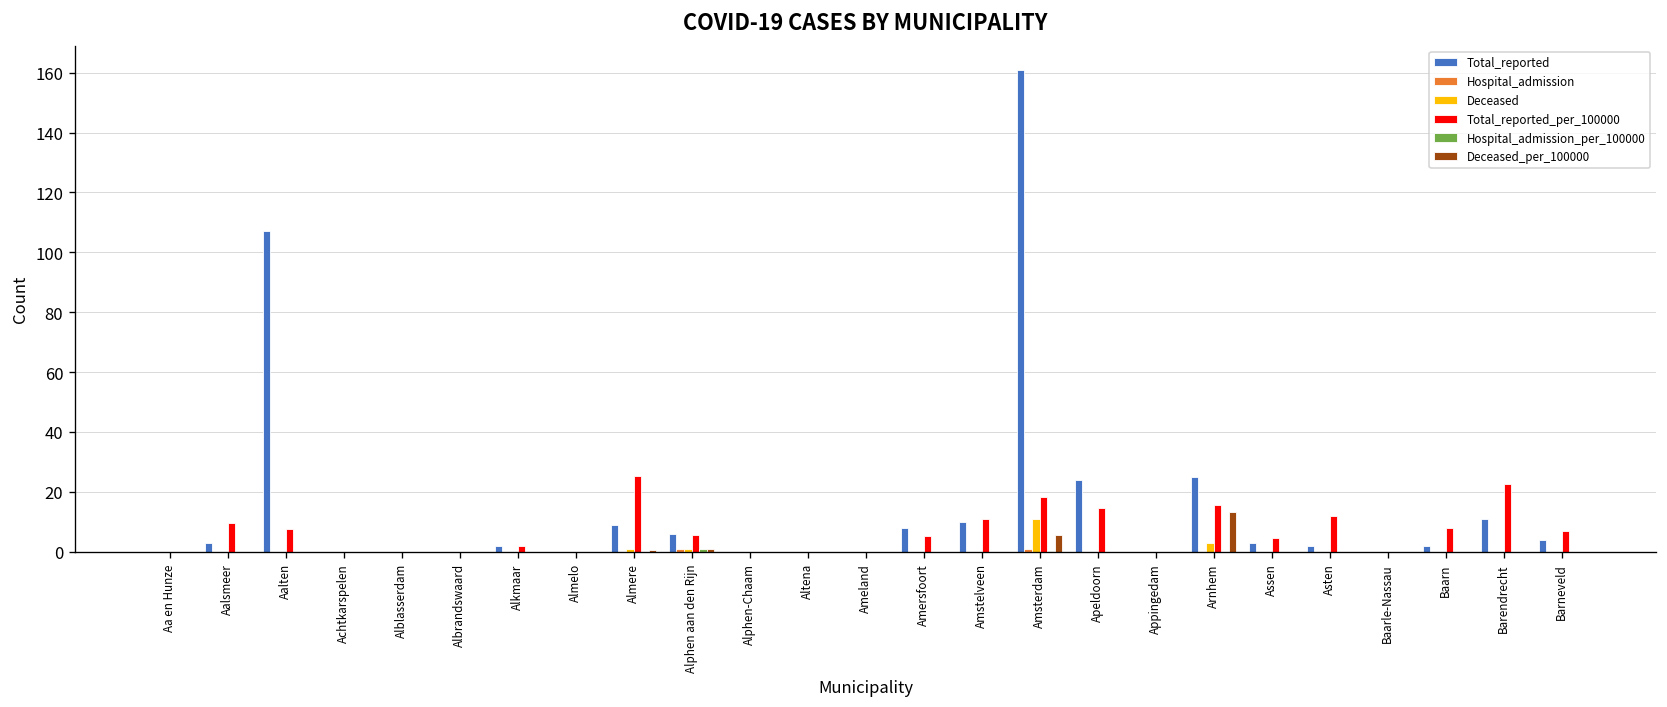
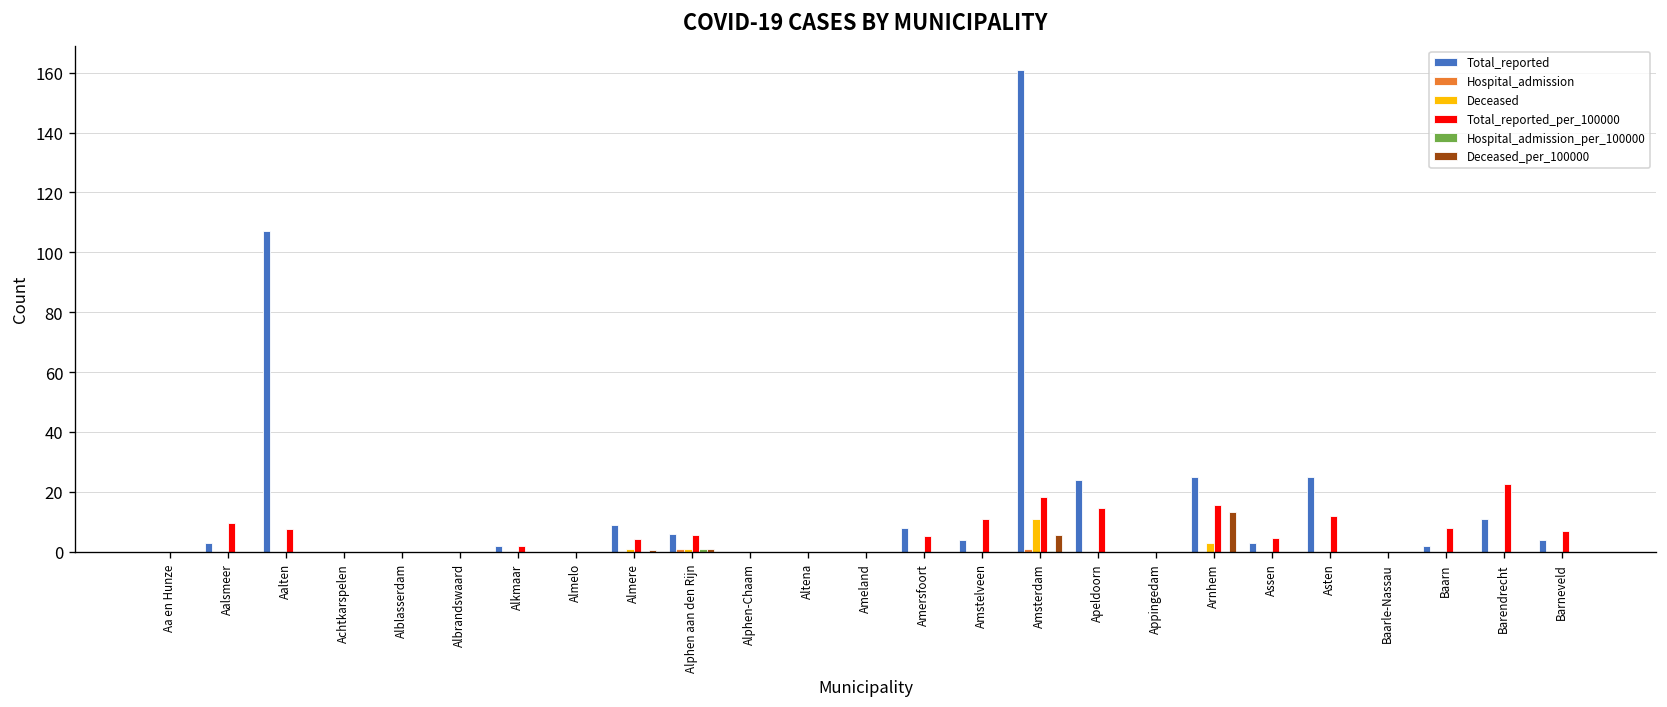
Total_reported_per_100000, Almere: 25 -> 4
Total_reported, Amstelveen: 10 -> 4
Total_reported, Asten: 2 -> 25
